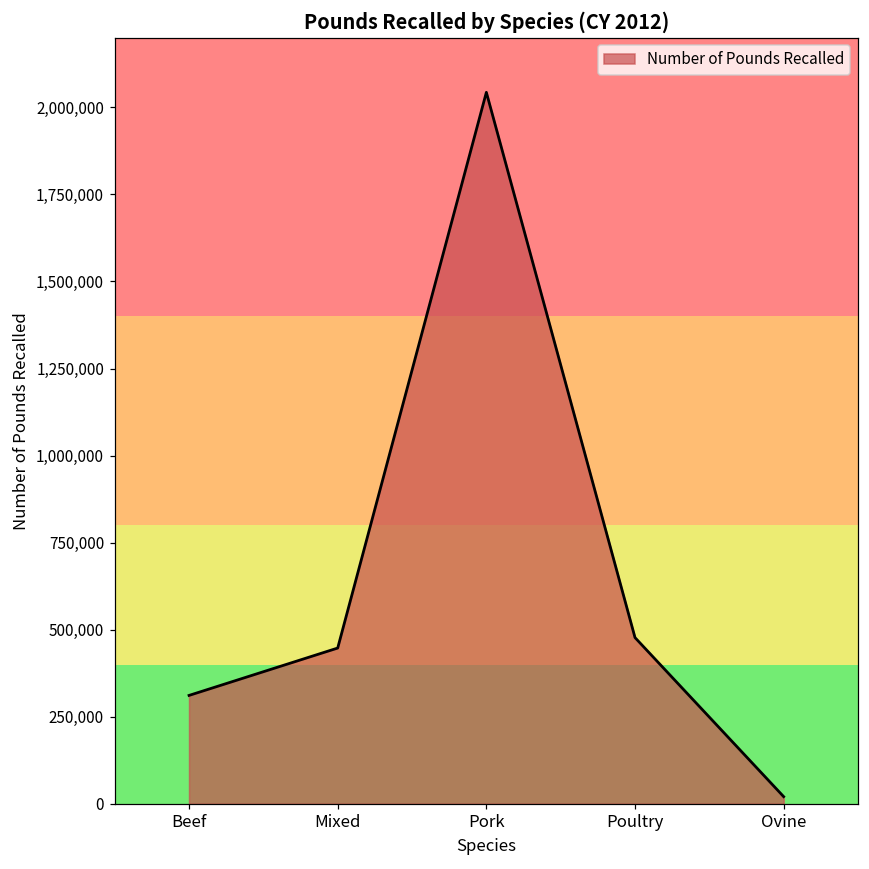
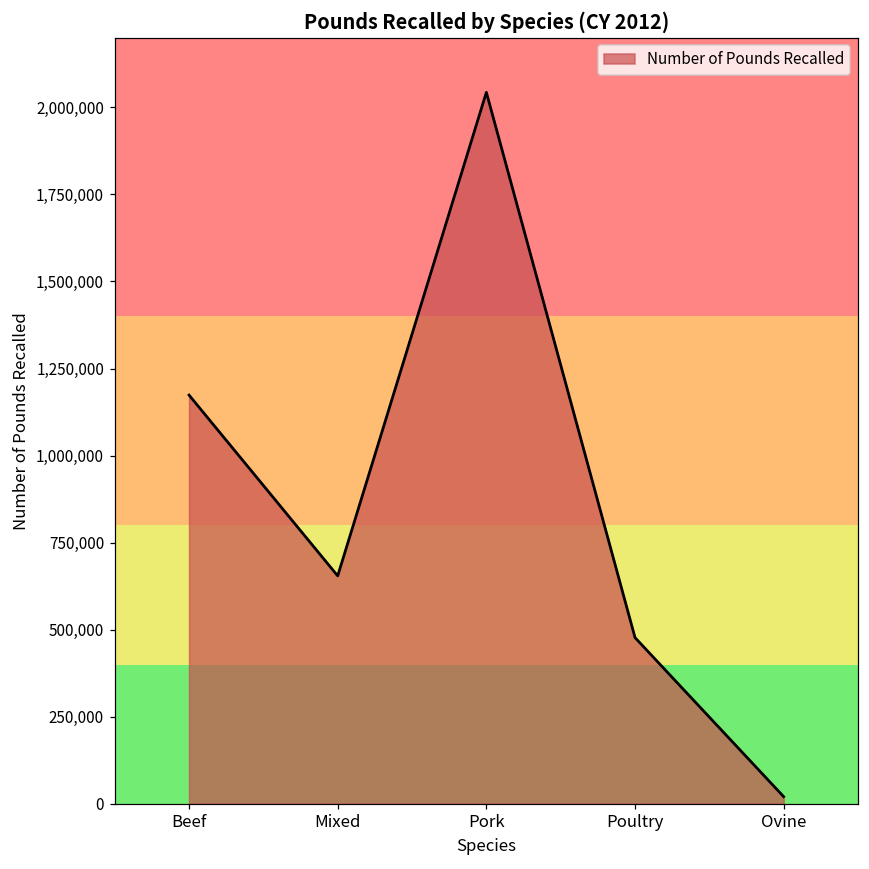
Beef: 310,000 -> 1,170,000
Mixed: 450,000 -> 650,000
